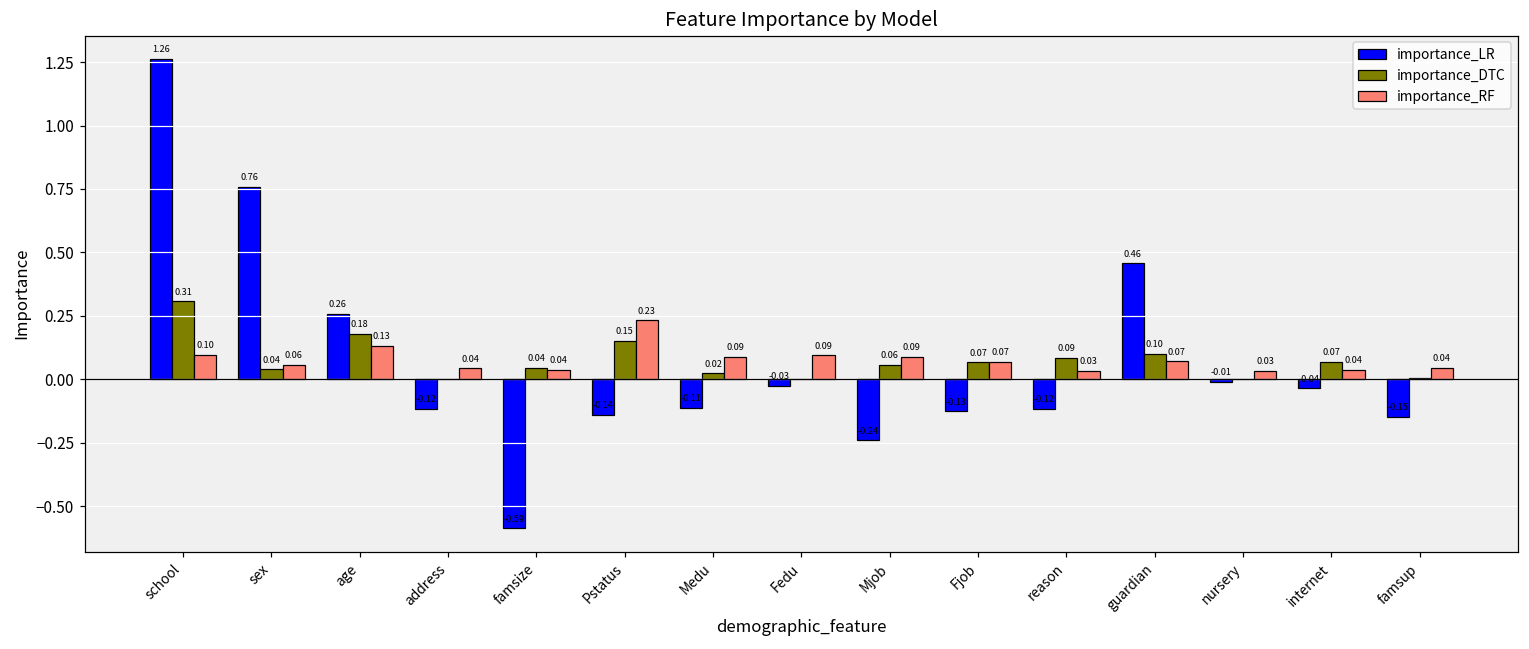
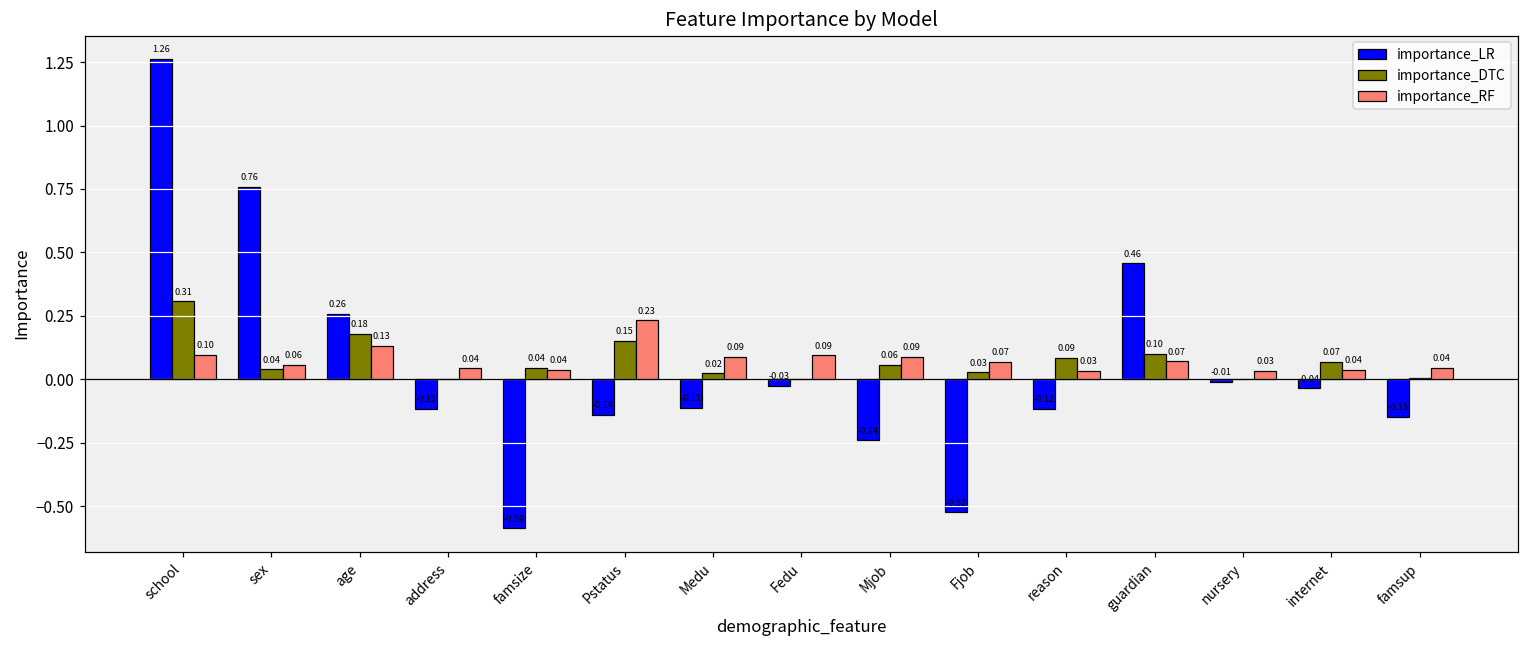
importance_LR, Fjob: -0.13 -> -0.52
importance_DTC, Fjob: 0.07 -> 0.03
